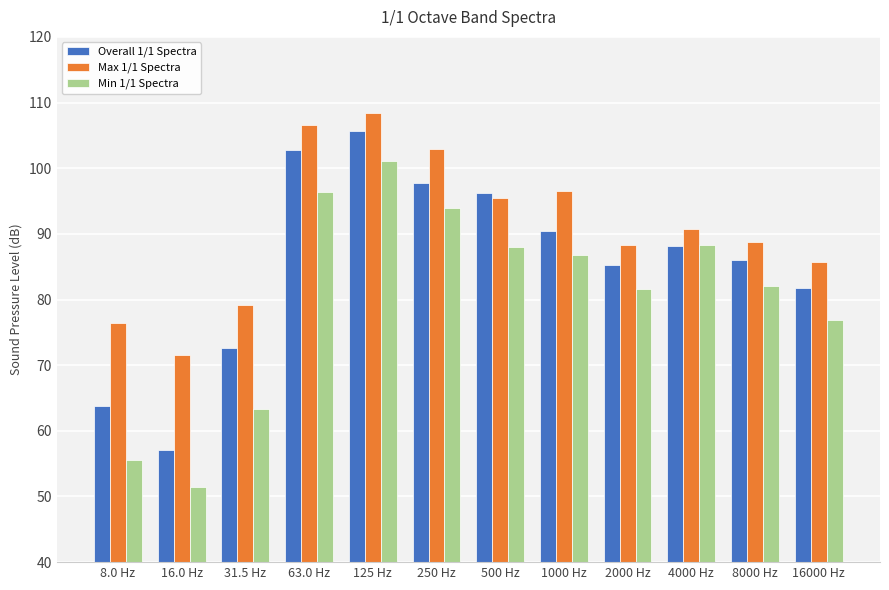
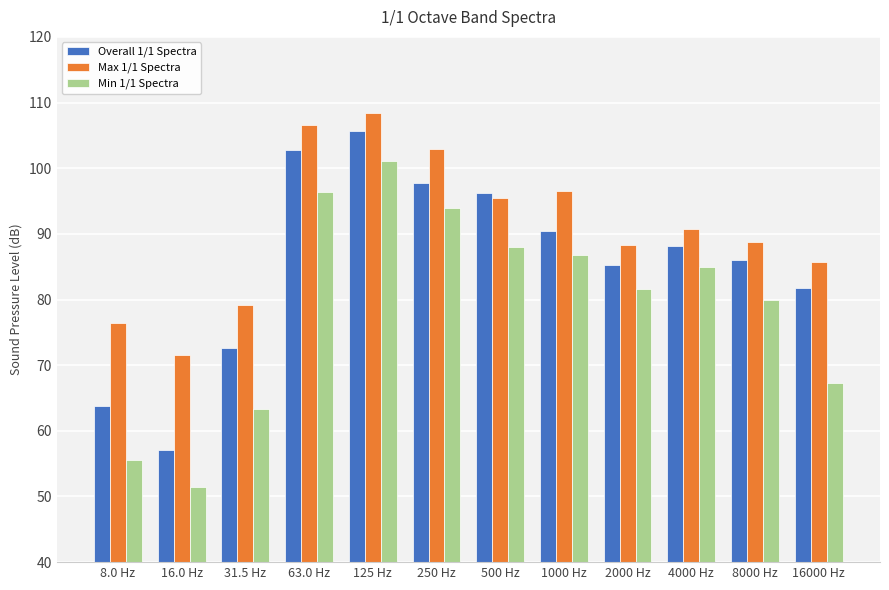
Min 1/1 Spectra, 4000 Hz: 88 -> 85
Min 1/1 Spectra, 8000 Hz: 82 -> 80
Min 1/1 Spectra, 16000 Hz: 77 -> 67
